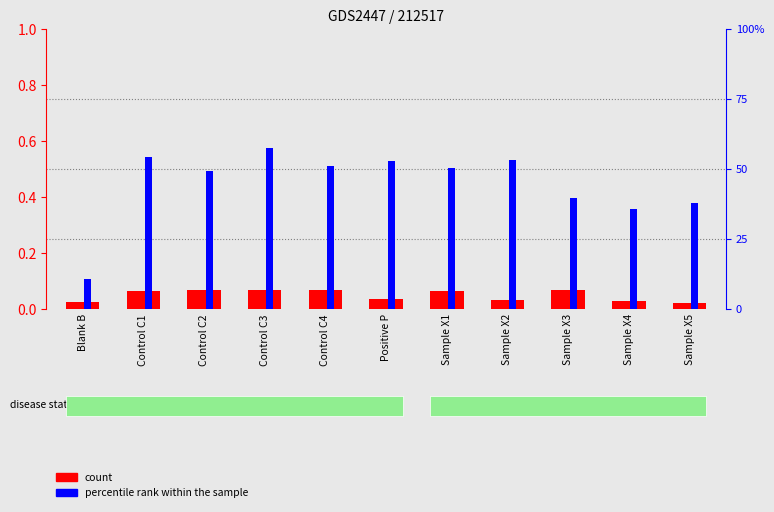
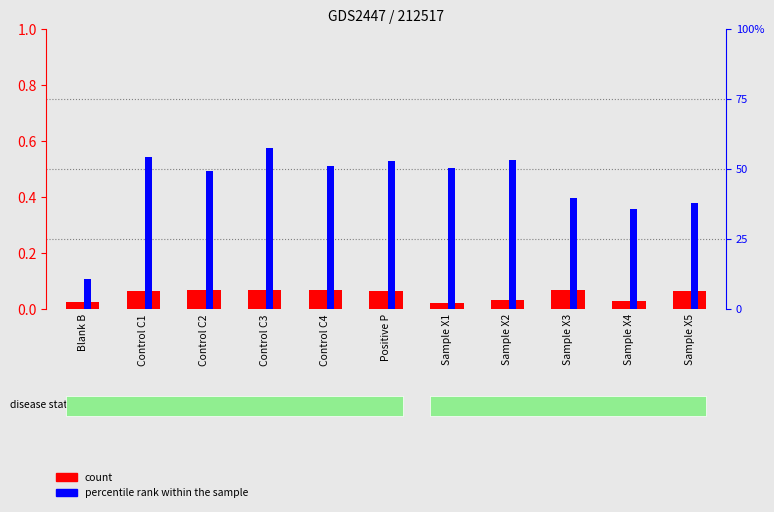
count, Positive P: 0.04 -> 0.07
count, Sample X1: 0.07 -> 0.02
count, Sample X5: 0.02 -> 0.07
